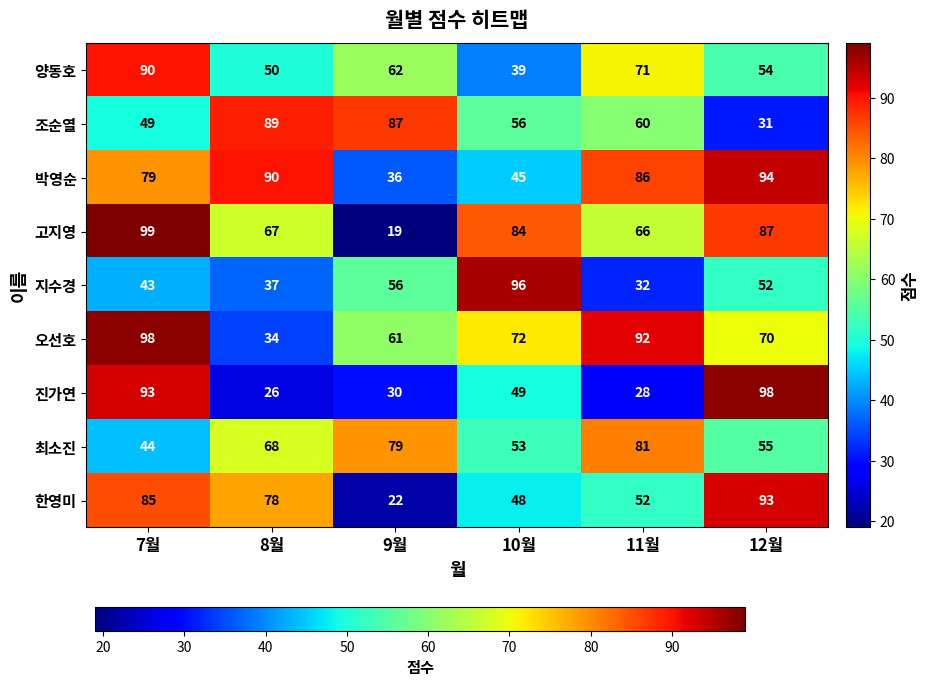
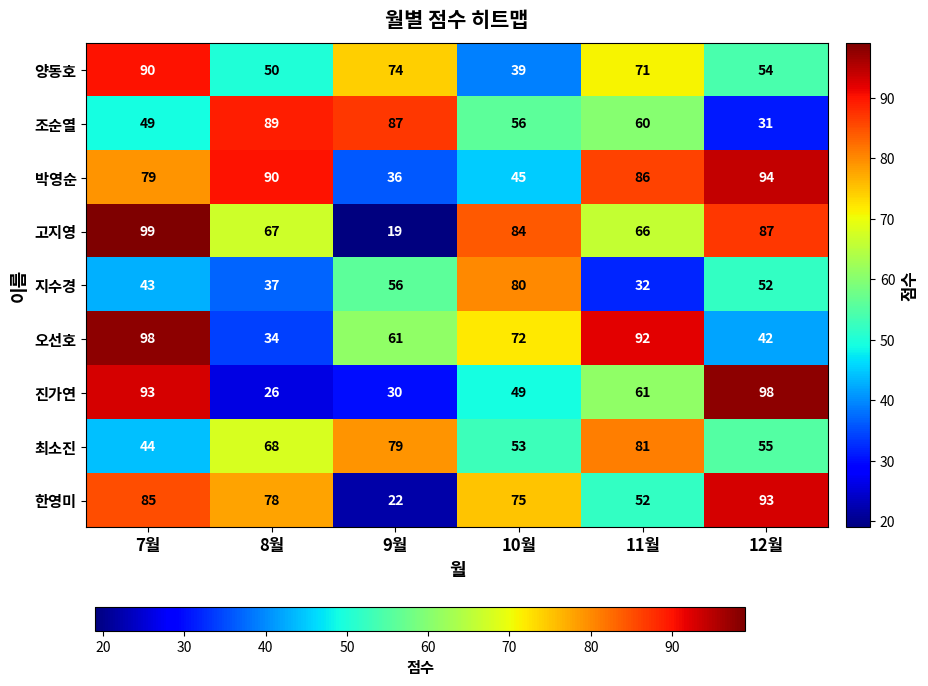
양동호, 9월: 62 -> 74
지수경, 10월: 96 -> 80
오선호, 12월: 70 -> 42
진가연, 11월: 28 -> 61
한영미, 10월: 48 -> 75
